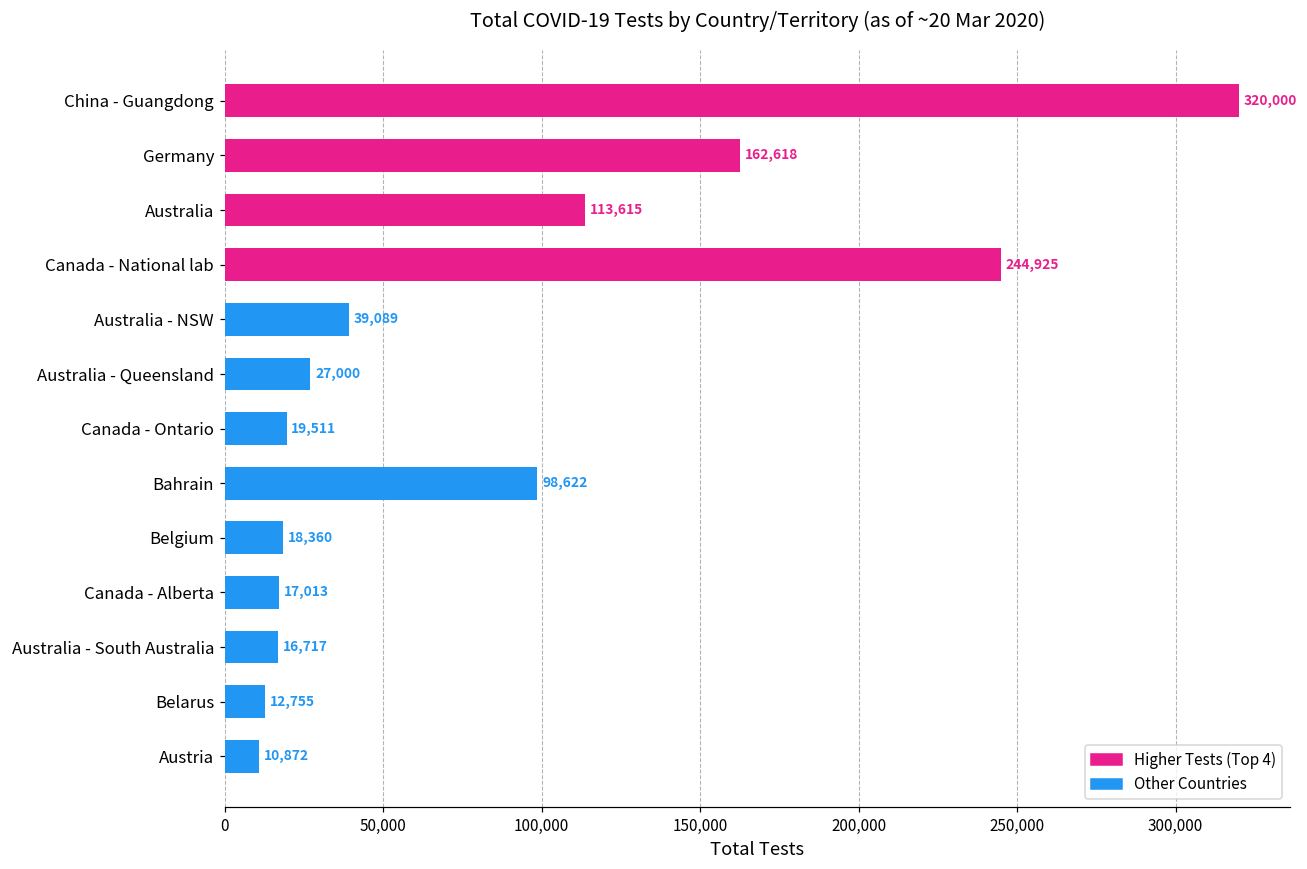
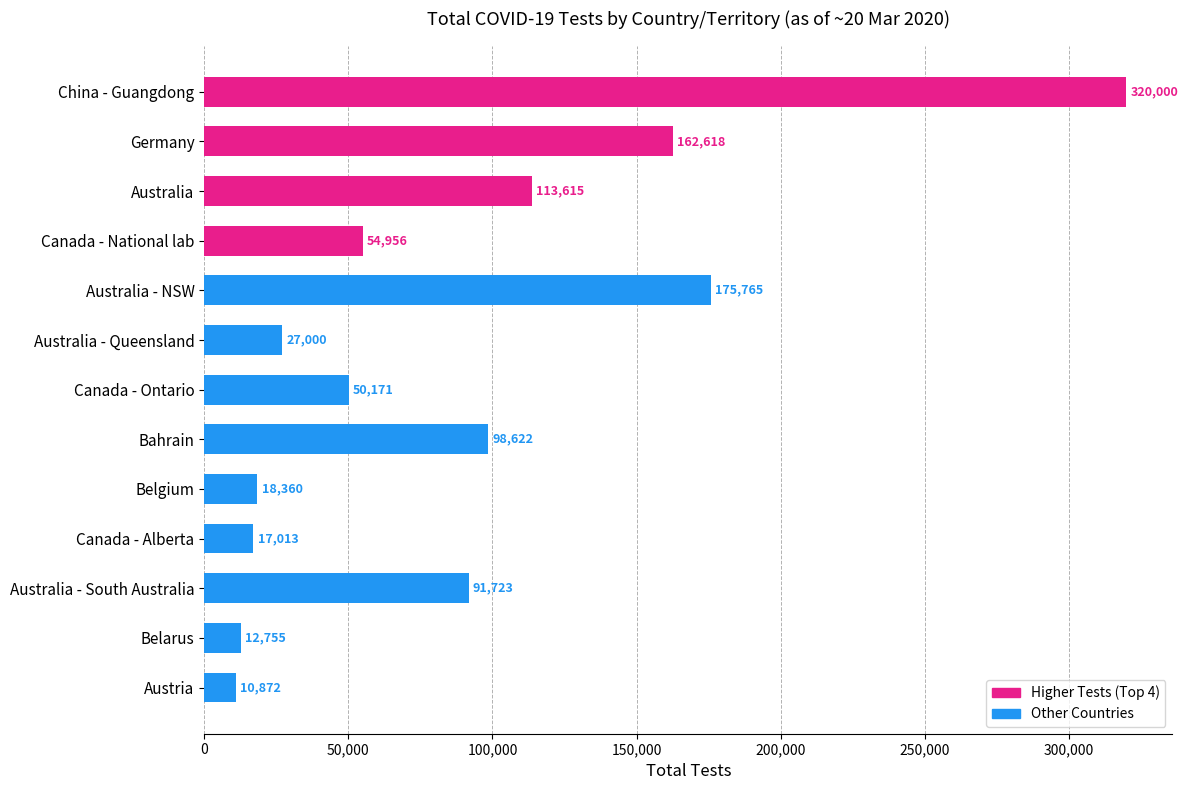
Canada - National lab: 244,925 -> 54,956
Australia - NSW: 39,089 -> 175,765
Canada - Ontario: 19,511 -> 50,171
Australia - South Australia: 16,717 -> 91,723
